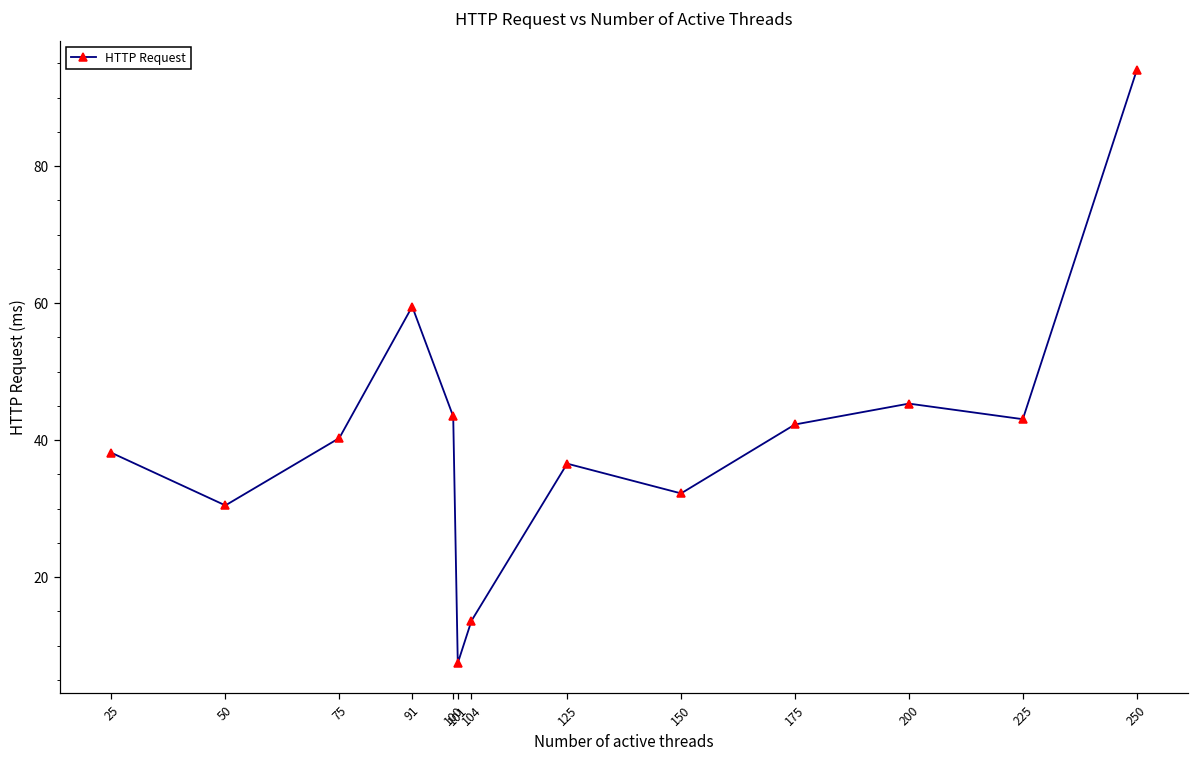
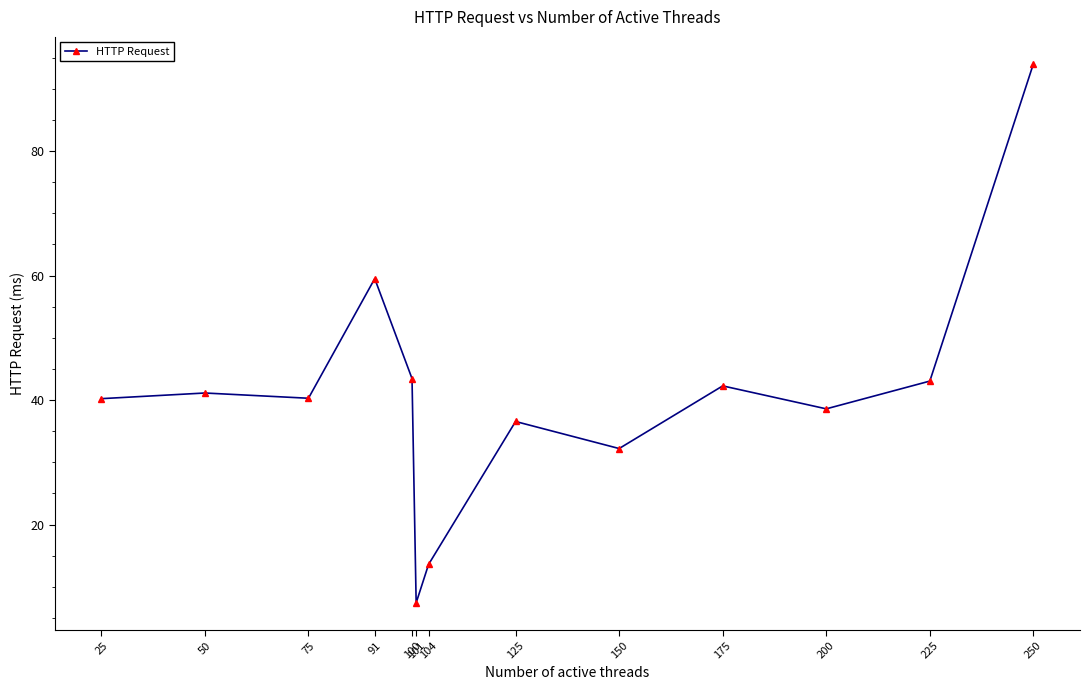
25: 38 -> 40
50: 30 -> 41
200: 45 -> 39
